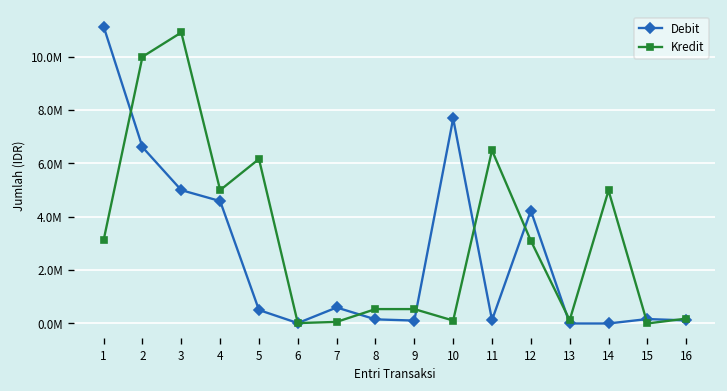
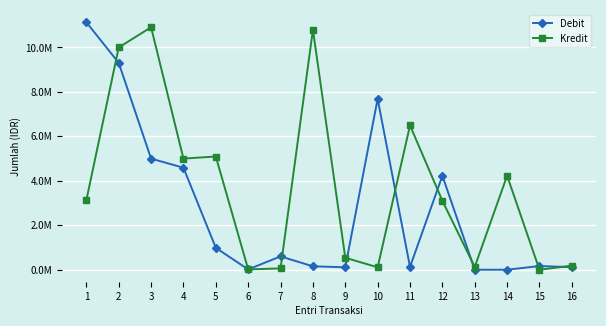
Debit, 2: 6600000 -> 9300000
Debit, 5: 500000 -> 1000000
Kredit, 5: 6200000 -> 5100000
Kredit, 8: 500000 -> 10800000
Kredit, 14: 5000000 -> 4200000
